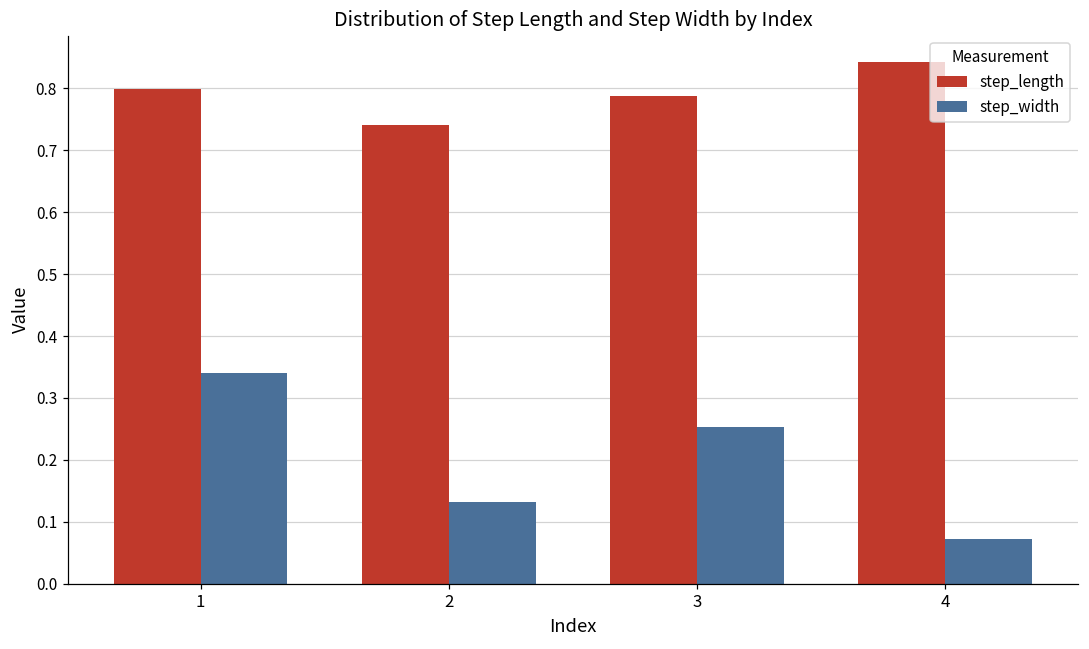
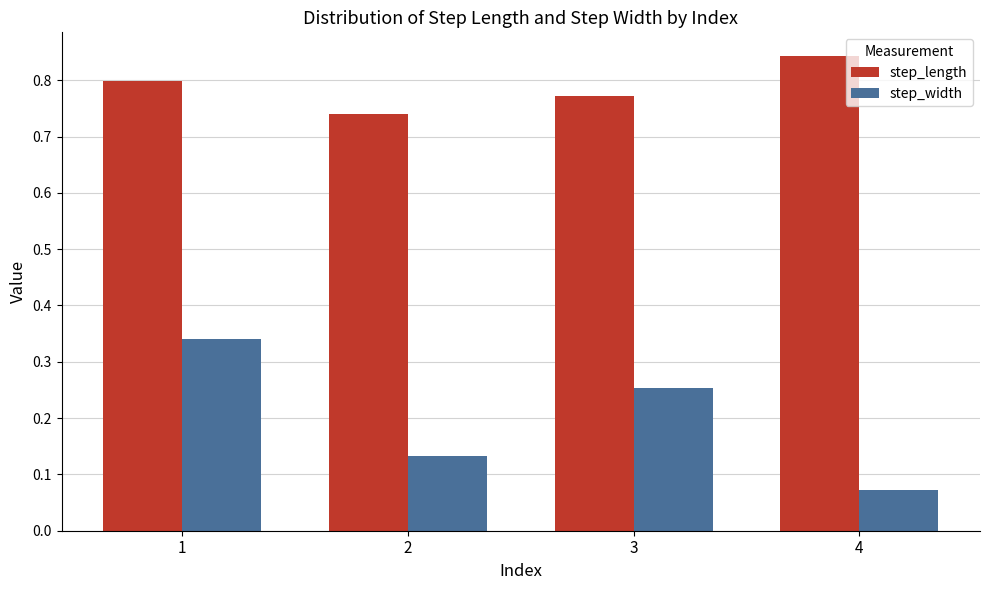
step_length, 3: 0.79 -> 0.77
